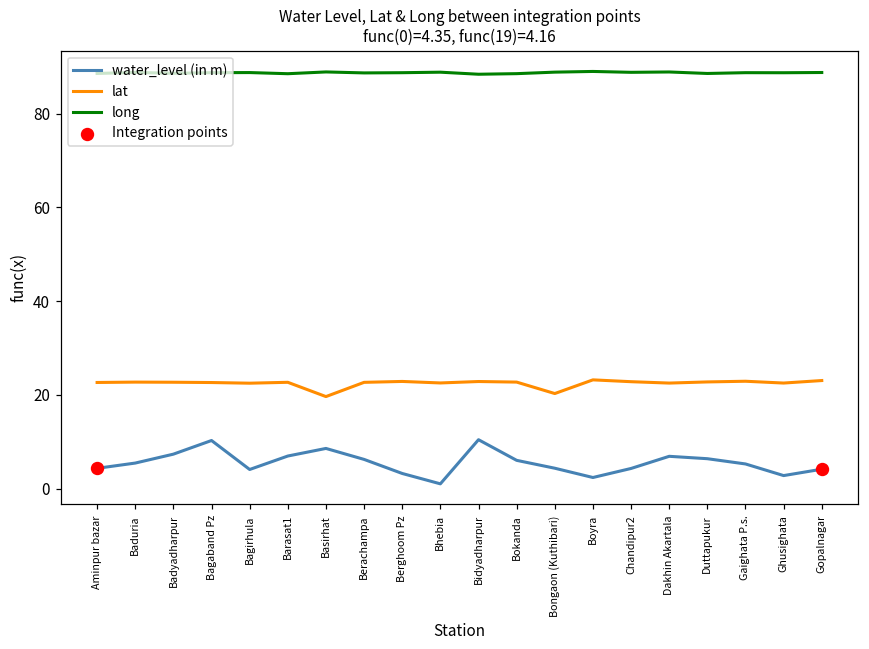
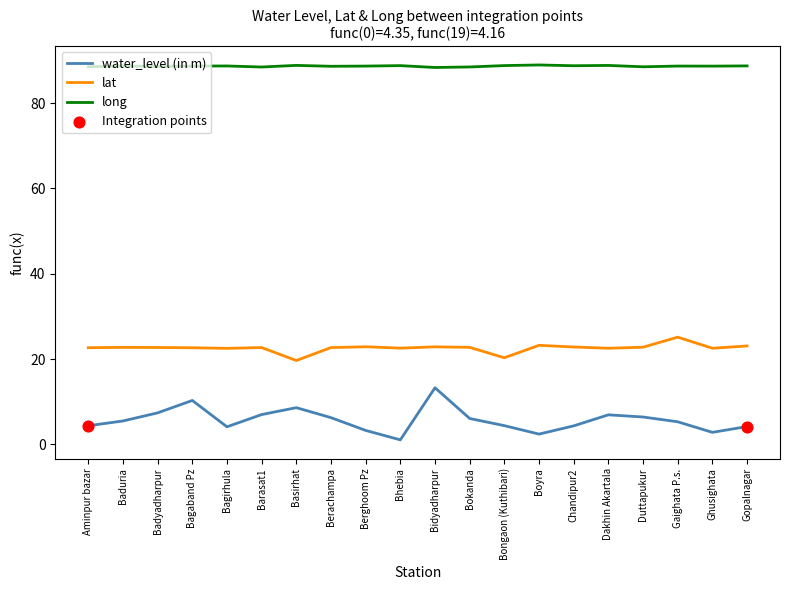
water_level (in m), Bidyadharpur: 10 -> 13
lat, Gaighata P.s.: 23 -> 25
